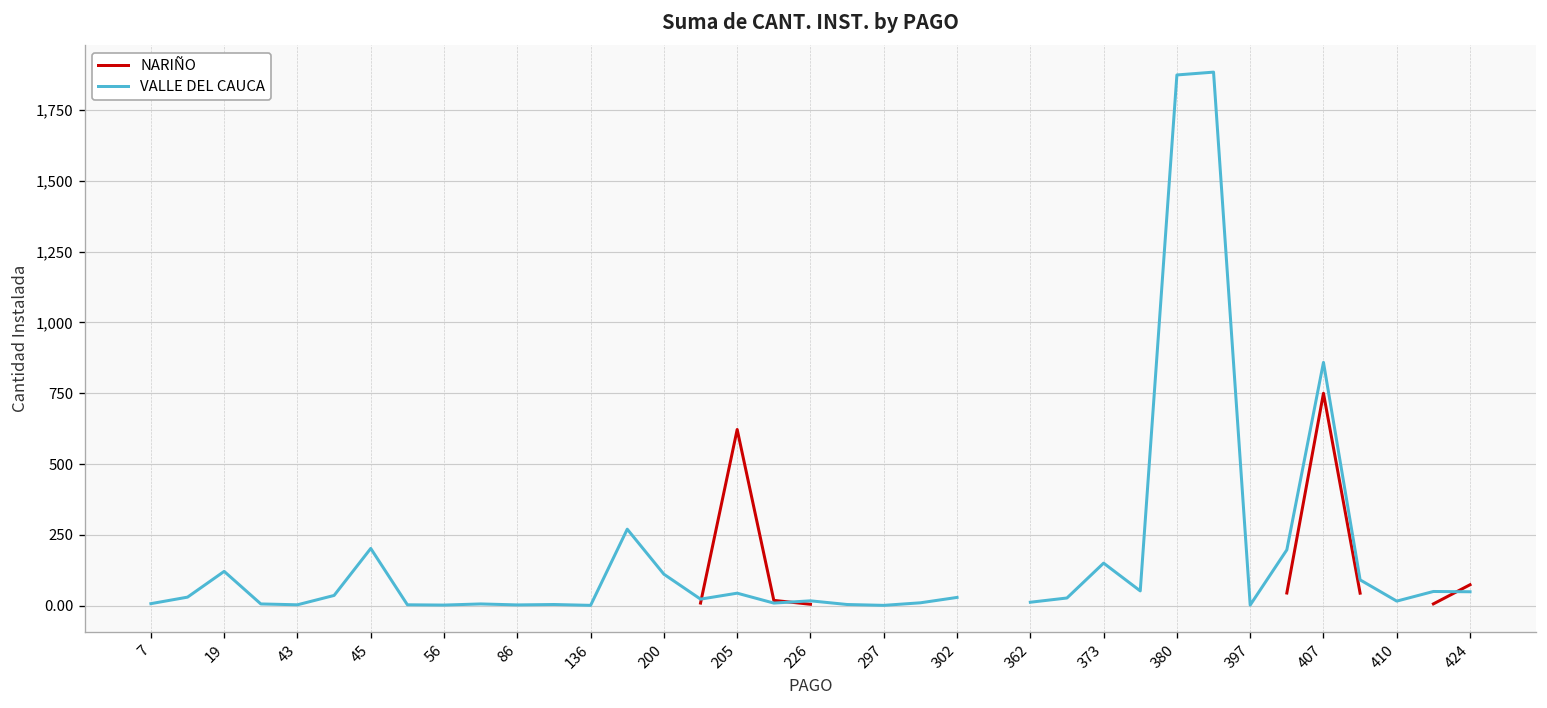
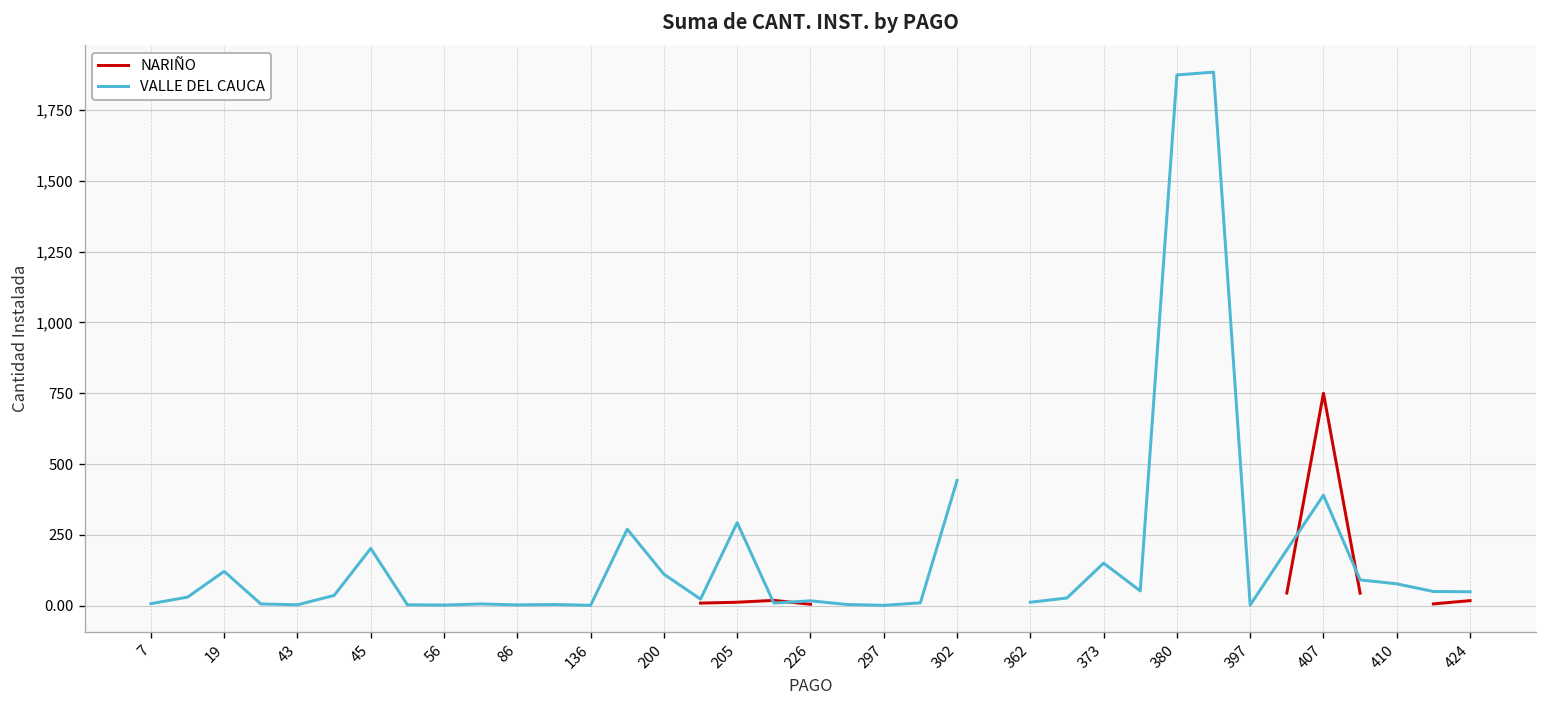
NARIÑO, 205: 620 -> 10
VALLE DEL CAUCA, 205: 40 -> 290
VALLE DEL CAUCA, 302: 30 -> 440
VALLE DEL CAUCA, 407: 860 -> 390
VALLE DEL CAUCA, 410: 20 -> 80
NARIÑO, 424: 70 -> 20
